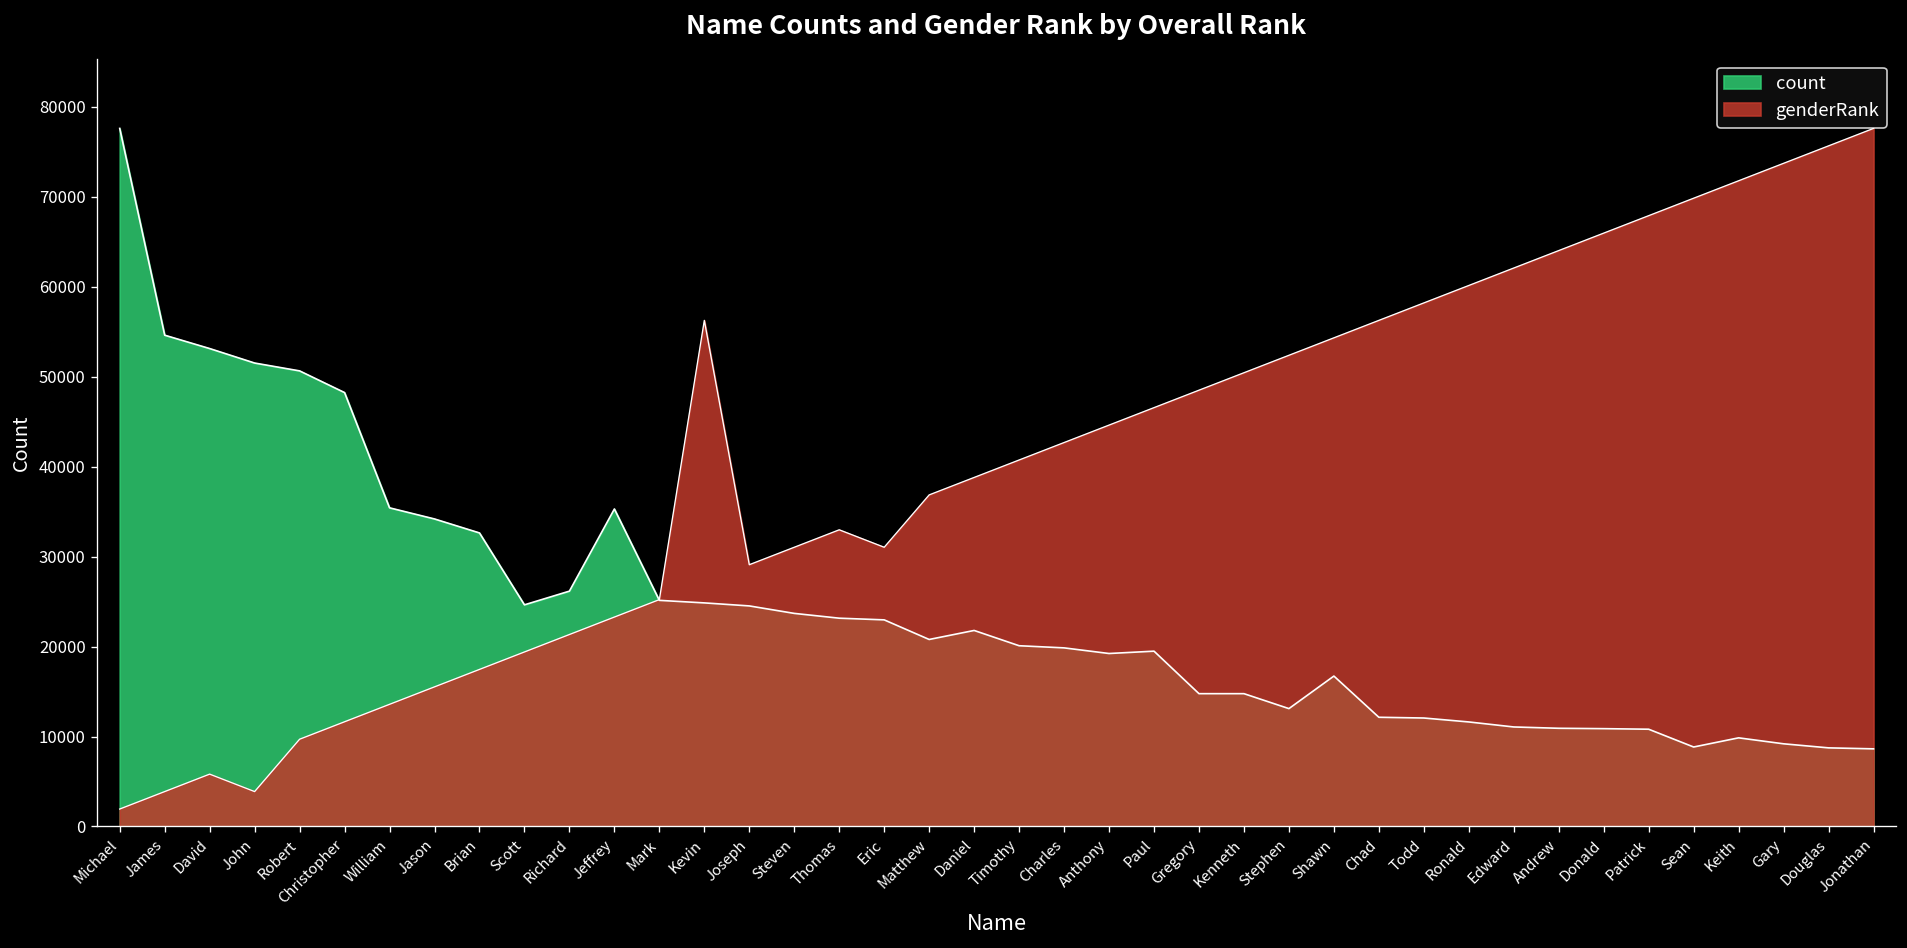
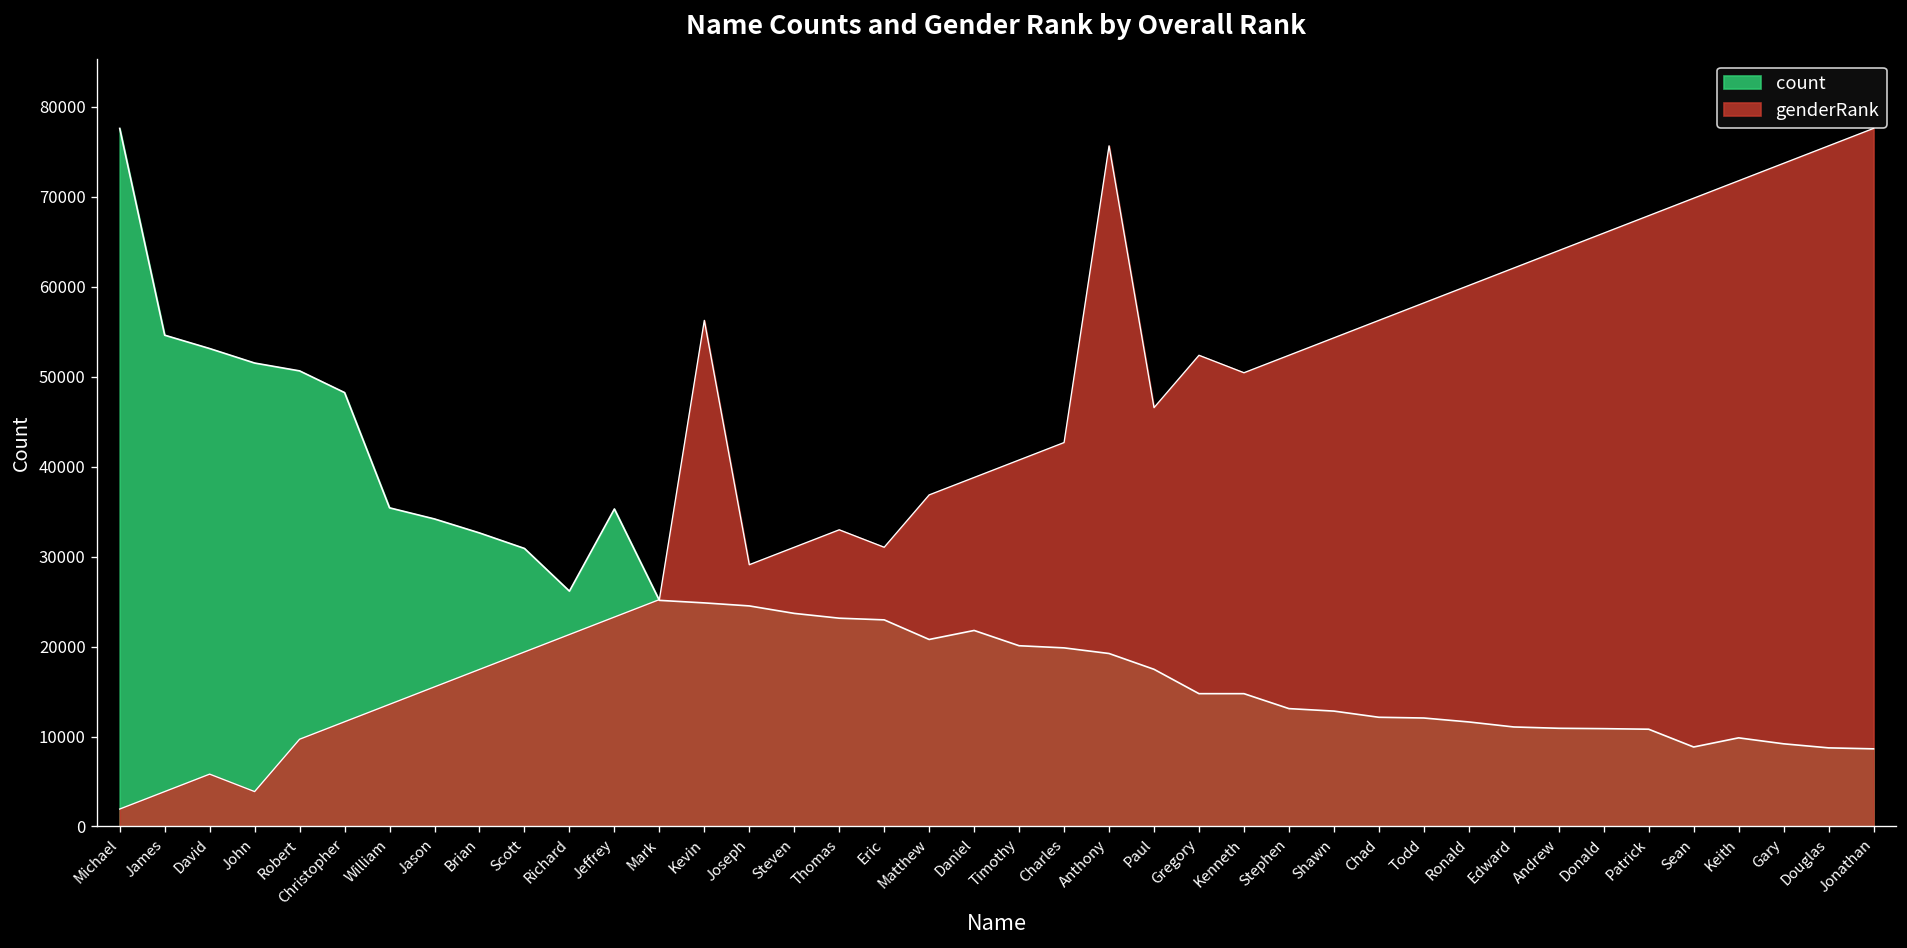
count, Scott: 25000 -> 31000
genderRank, Anthony: 45000 -> 76000
count, Paul: 19000 -> 17000
genderRank, Gregory: 48000 -> 52000
count, Shawn: 17000 -> 13000
